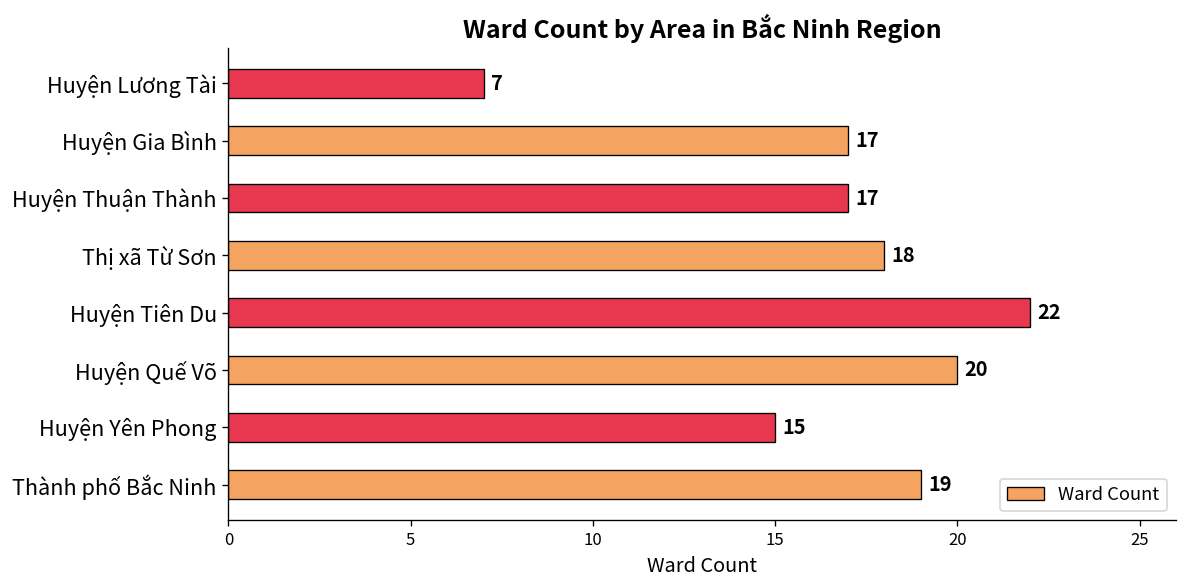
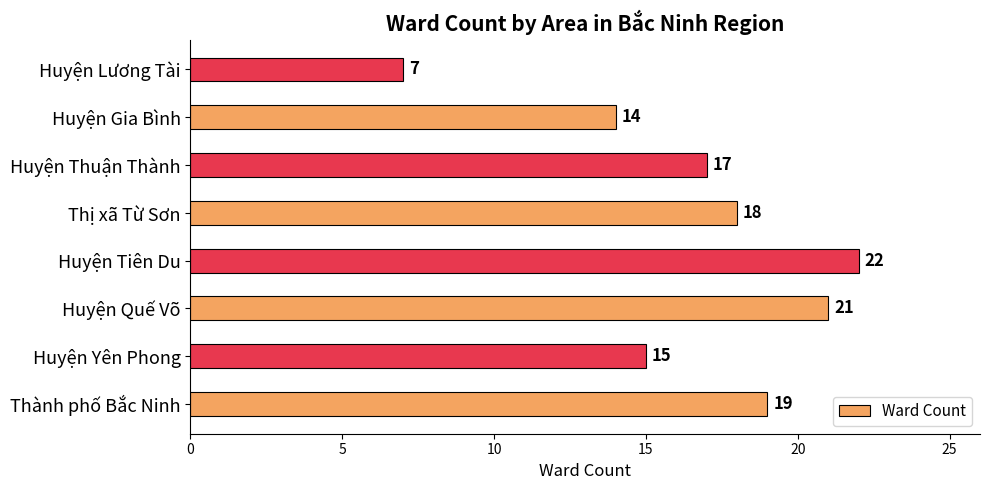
Huyện Gia Bình: 17 -> 14
Huyện Quế Võ: 20 -> 21
